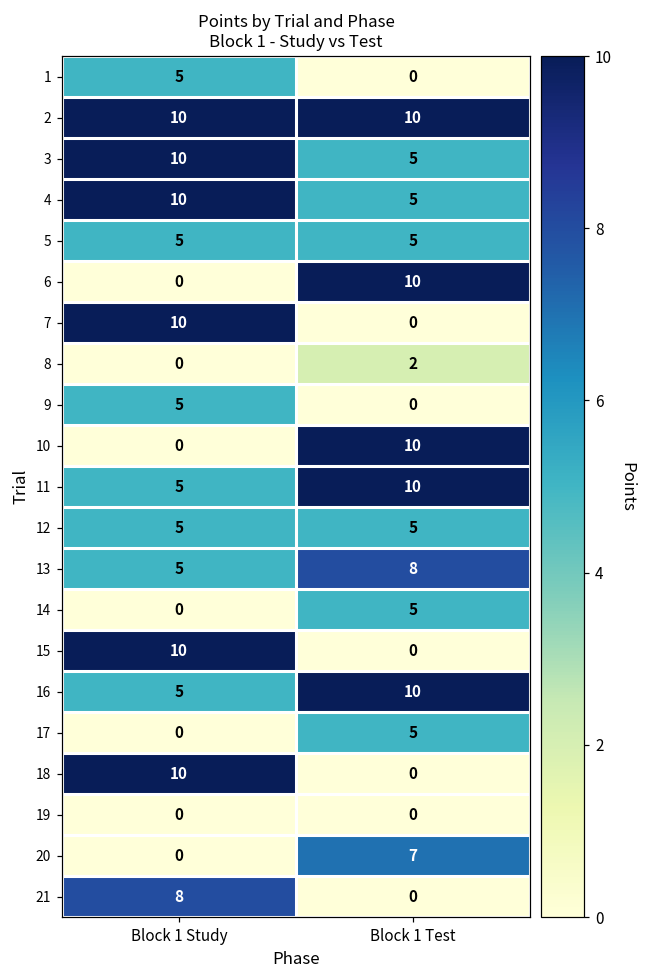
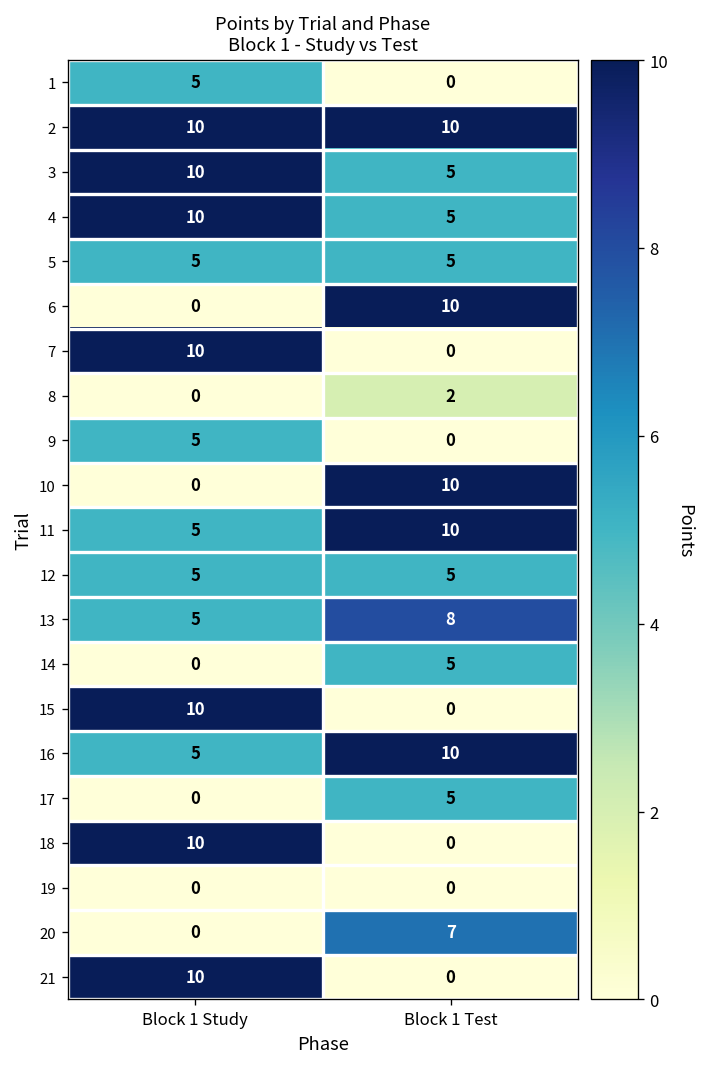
21, Block 1 Study: 8 -> 10
